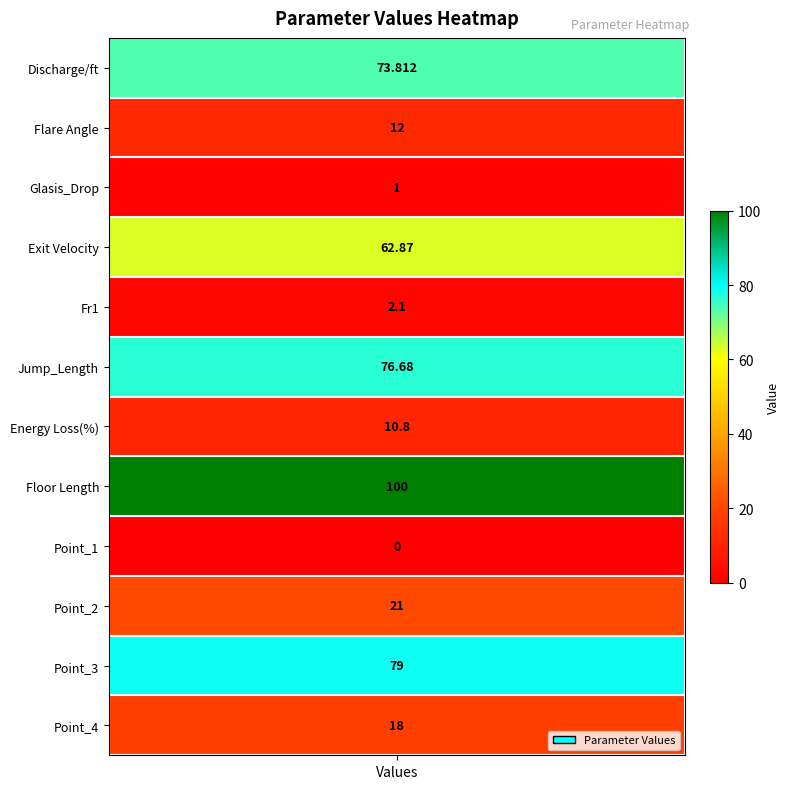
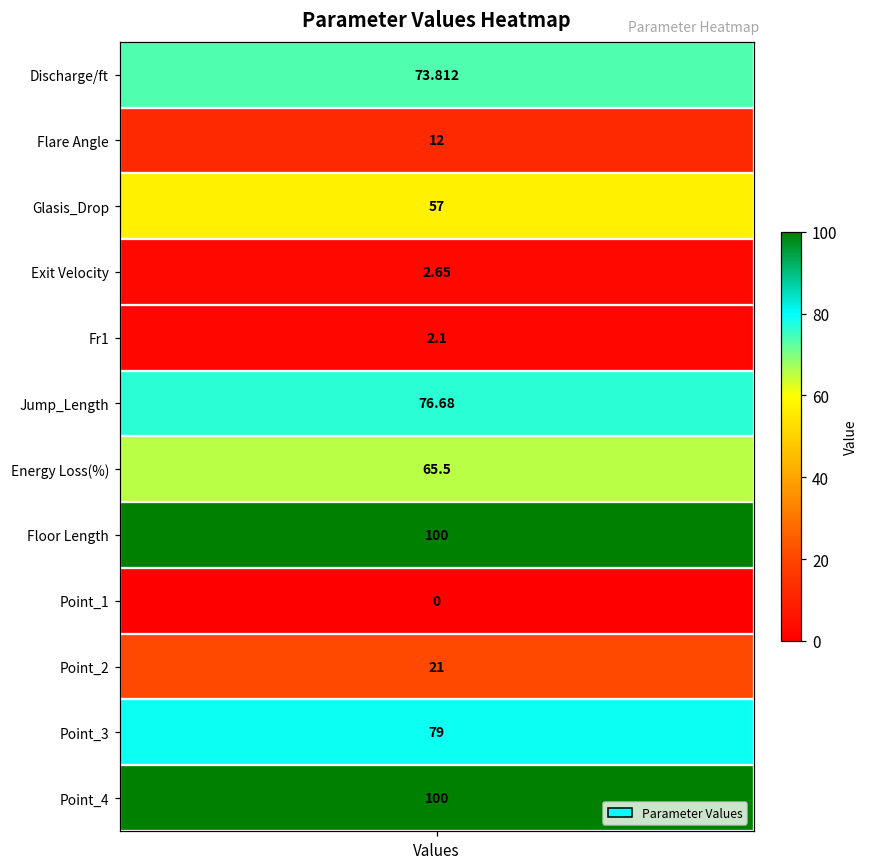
Glasis_Drop, Values: 1 -> 57
Exit Velocity, Values: 62.87 -> 2.65
Energy Loss(%), Values: 10.8 -> 65.5
Point_4, Values: 18 -> 100
